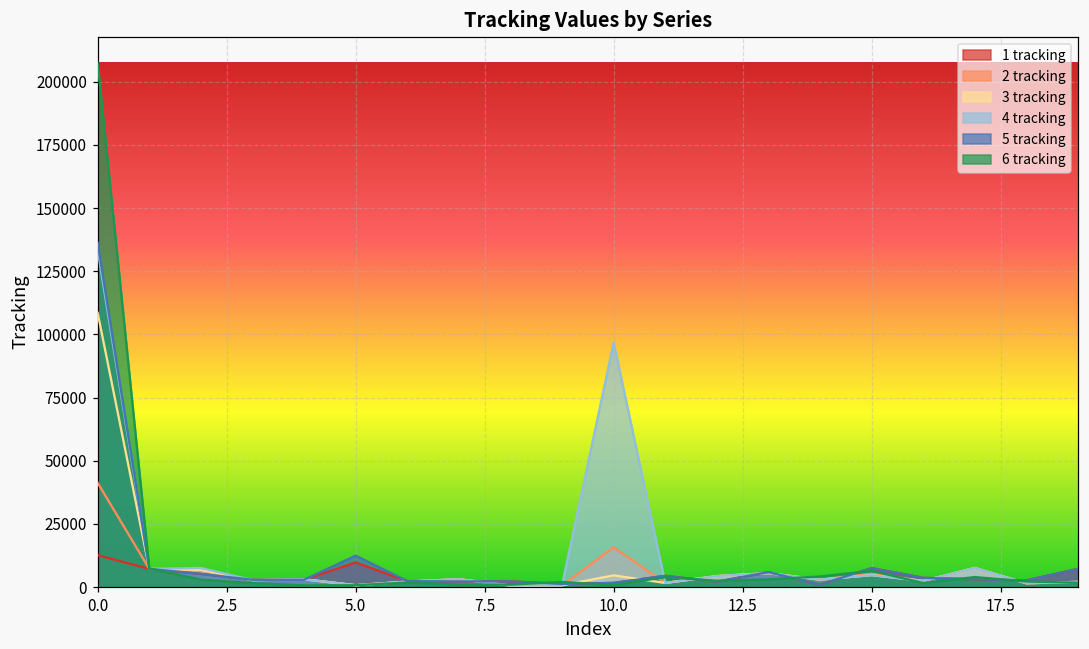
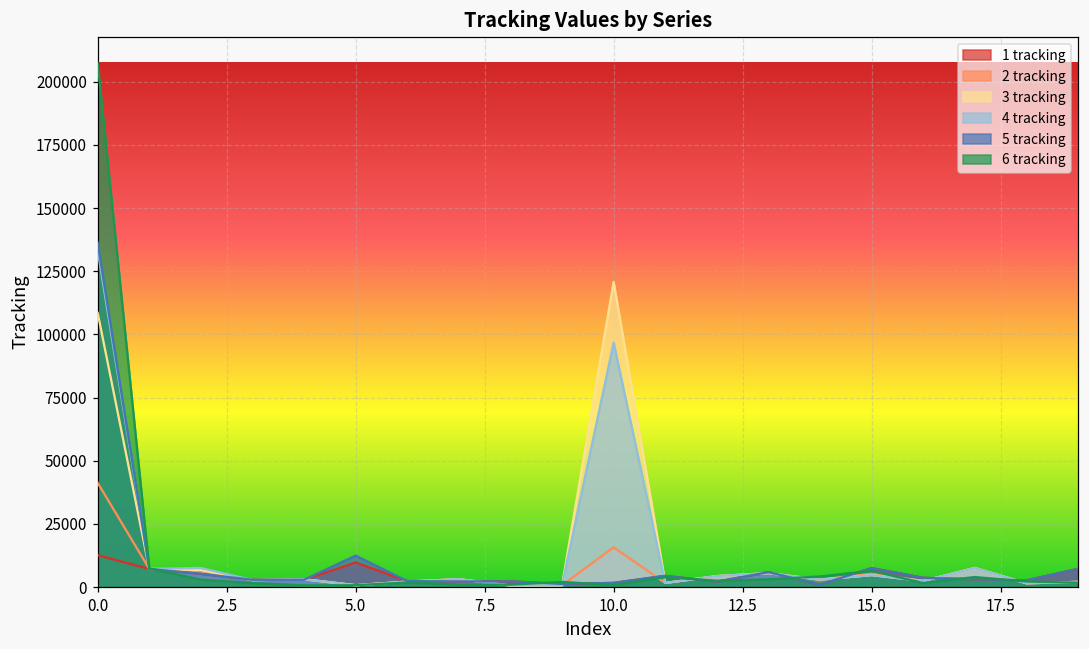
3 tracking, 10.0: 5000 -> 121000
